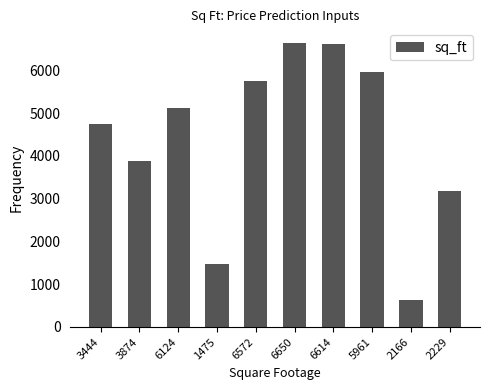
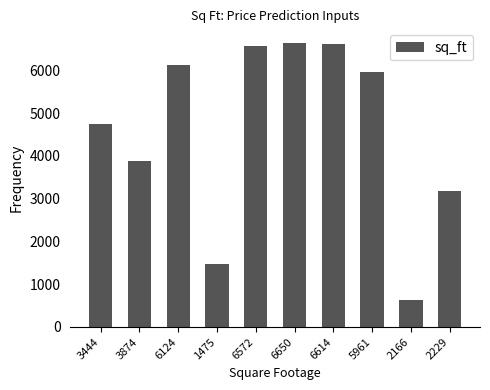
6124: 5100 -> 6100
6572: 5800 -> 6600
